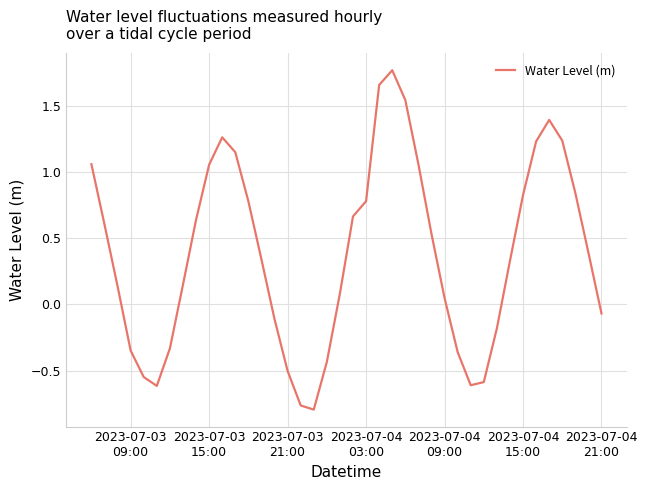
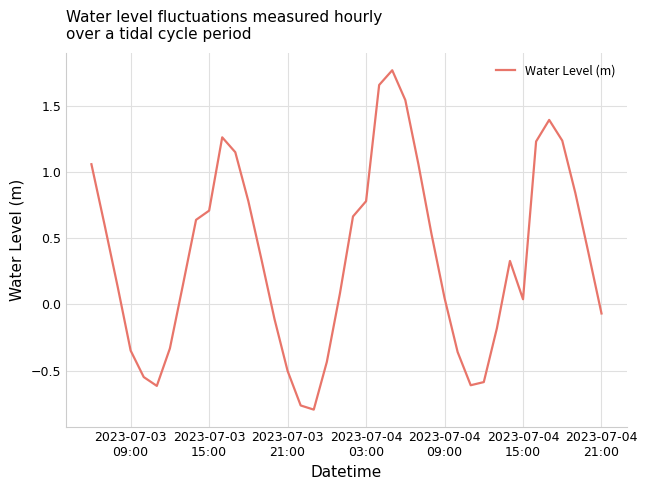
2023-07-03 15:00: 1.05 -> 0.71
2023-07-04 15:00: 0.82 -> 0.04
